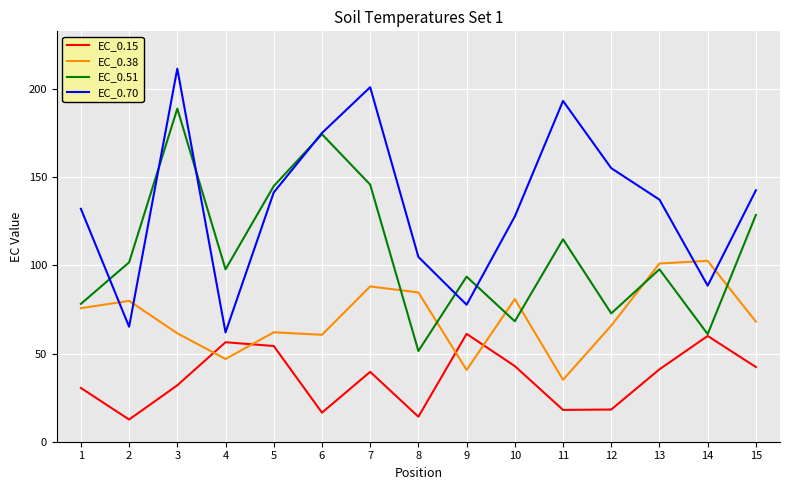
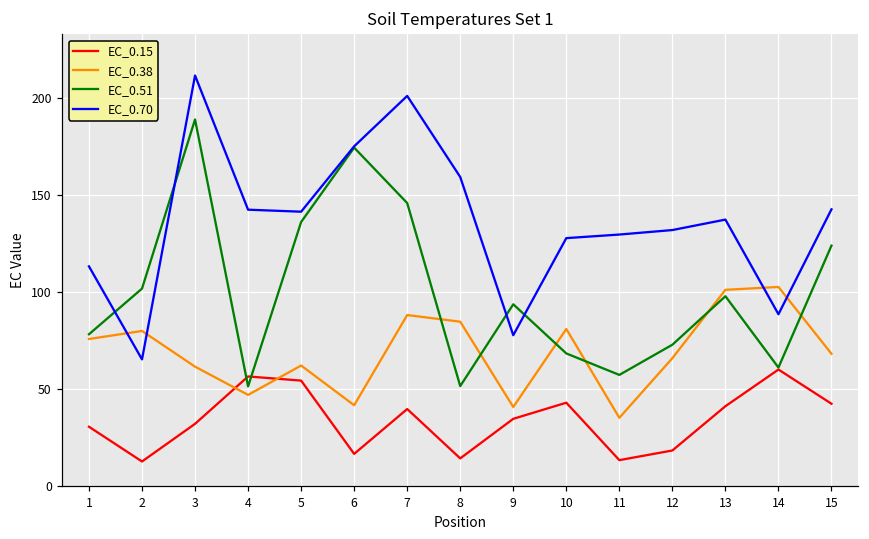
EC_0.70, 1: 132 -> 113
EC_0.51, 4: 98 -> 51
EC_0.70, 4: 62 -> 142
EC_0.51, 5: 145 -> 136
EC_0.38, 6: 61 -> 42
EC_0.70, 8: 105 -> 159
EC_0.15, 9: 61 -> 35
EC_0.15, 11: 18 -> 13
EC_0.51, 11: 115 -> 57
EC_0.70, 11: 193 -> 130
EC_0.70, 12: 155 -> 132
EC_0.51, 15: 129 -> 124
